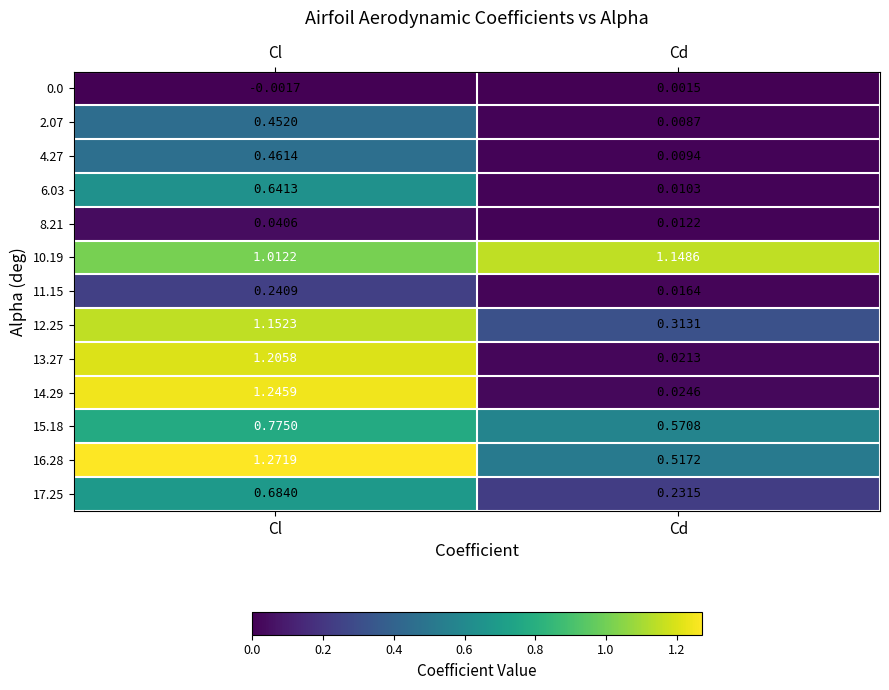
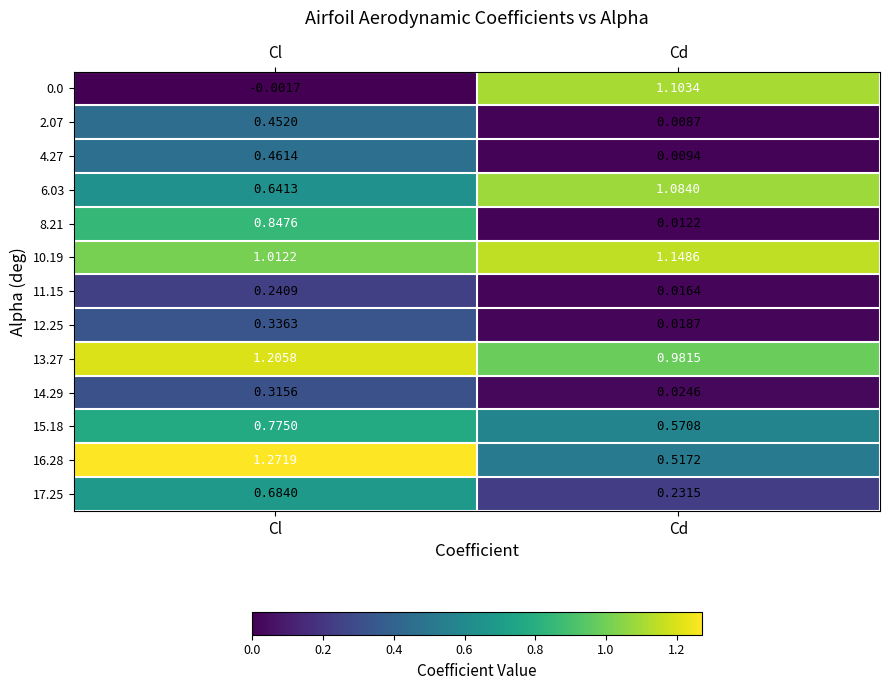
0.0, Cd: 0.0015 -> 1.1034
6.03, Cd: 0.0103 -> 1.0840
8.21, Cl: 0.0406 -> 0.8476
12.25, Cl: 1.1523 -> 0.3363
12.25, Cd: 0.3131 -> 0.0187
13.27, Cd: 0.0213 -> 0.9815
14.29, Cl: 1.2459 -> 0.3156
